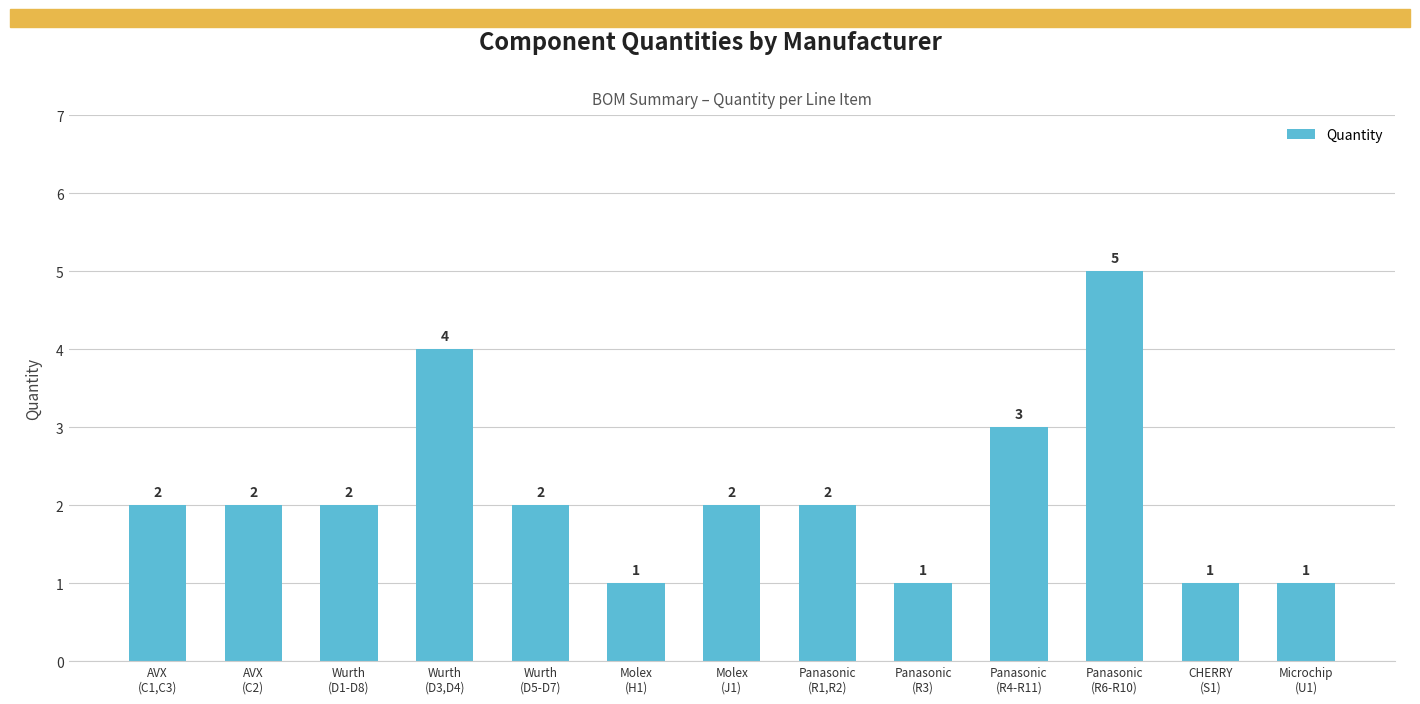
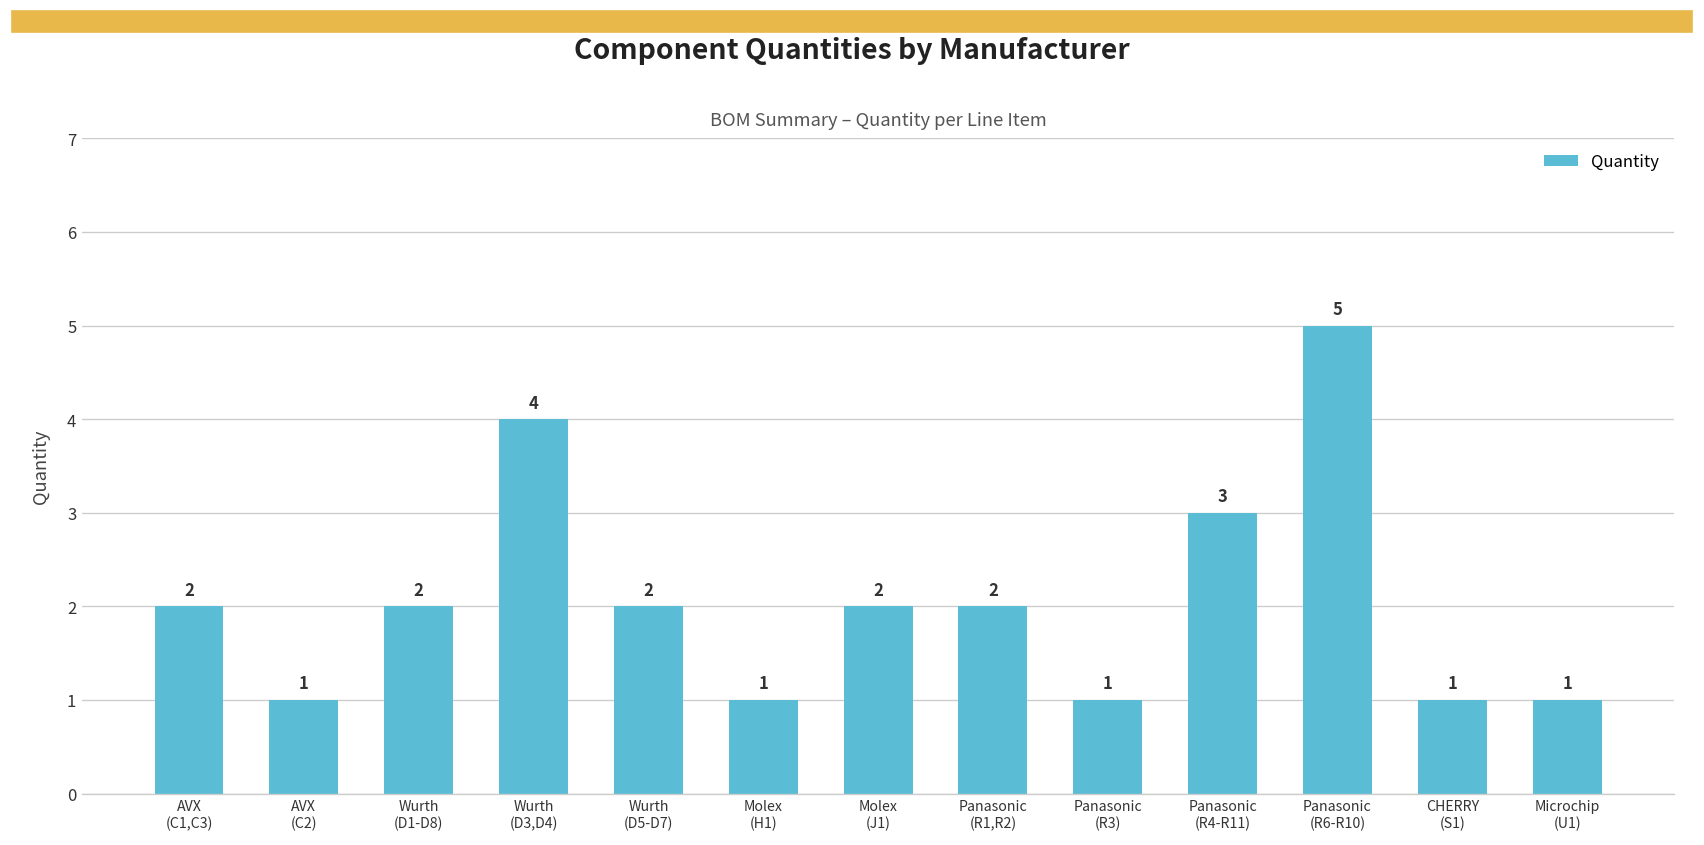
AVX (C2): 2 -> 1
